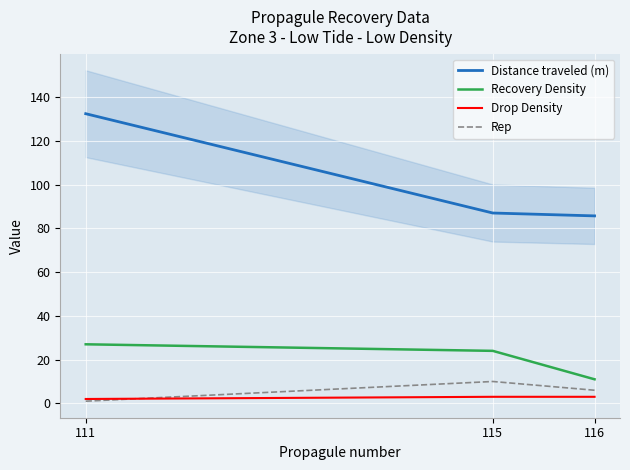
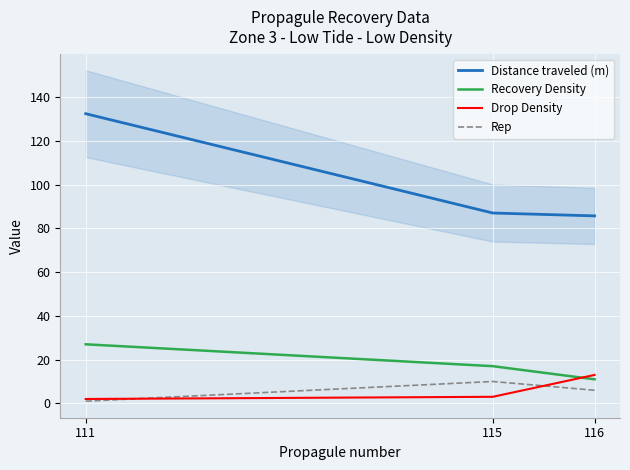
Recovery Density, 115: 24 -> 17
Drop Density, 116: 3 -> 13
